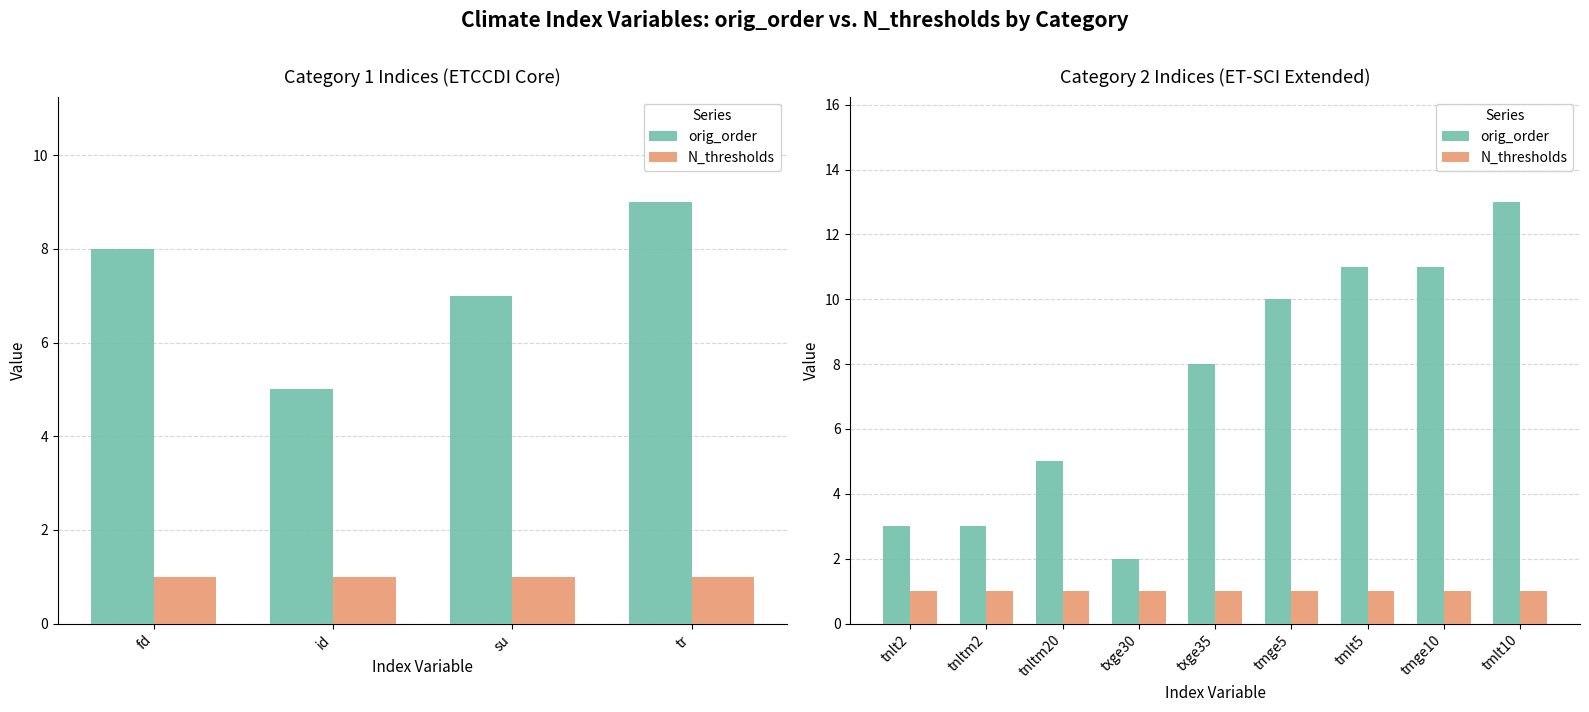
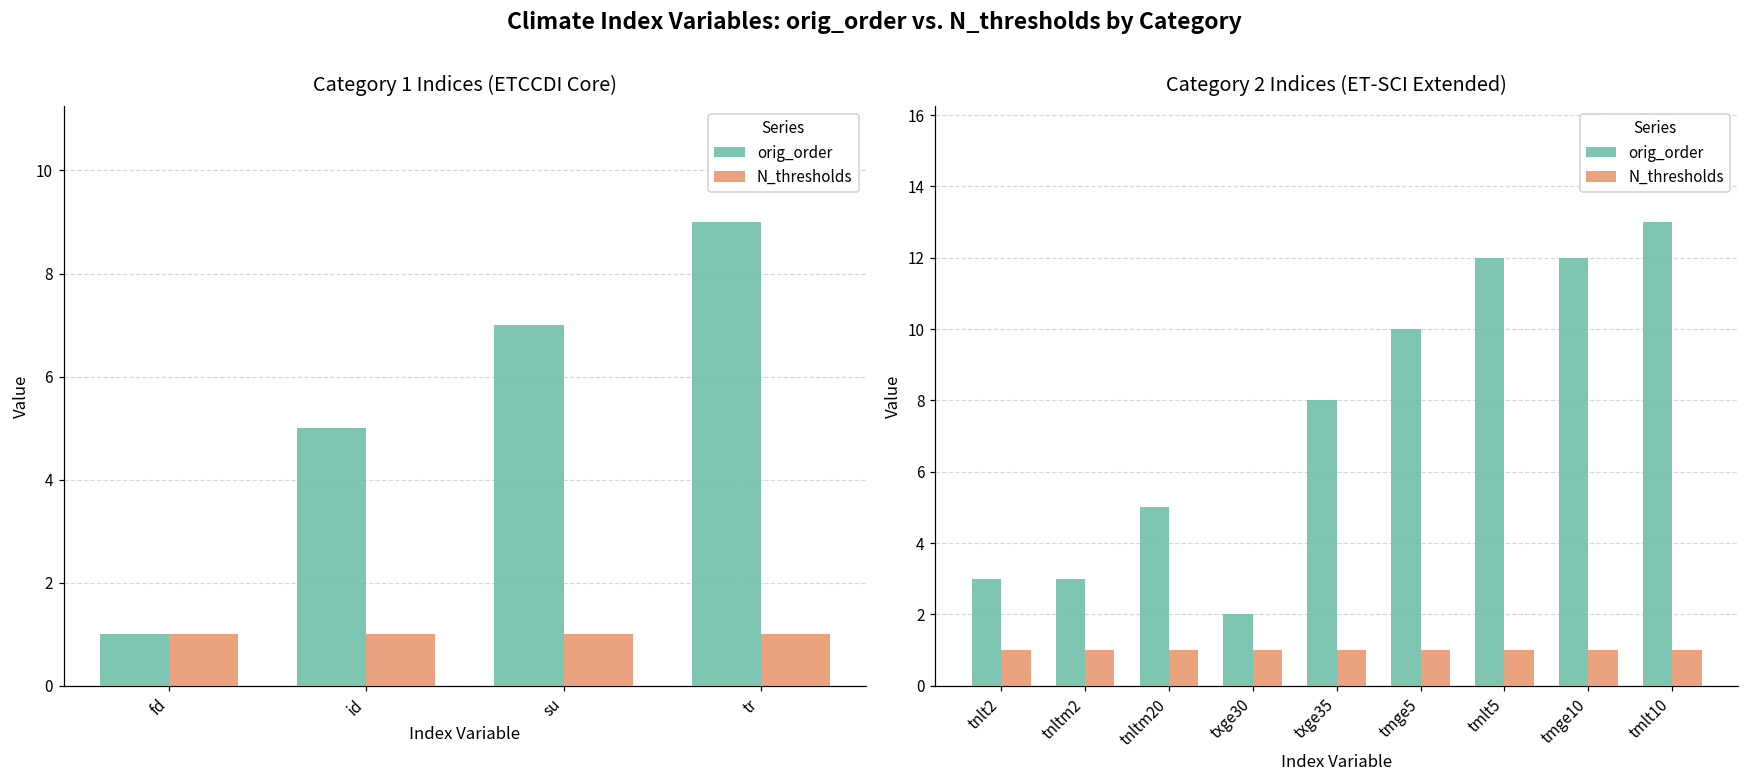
Category 1 Indices (ETCCDI Core), orig_order, fd: 8 -> 1
Category 2 Indices (ET-SCI Extended), orig_order, tmlt5: 11 -> 12
Category 2 Indices (ET-SCI Extended), orig_order, tmge10: 11 -> 12
